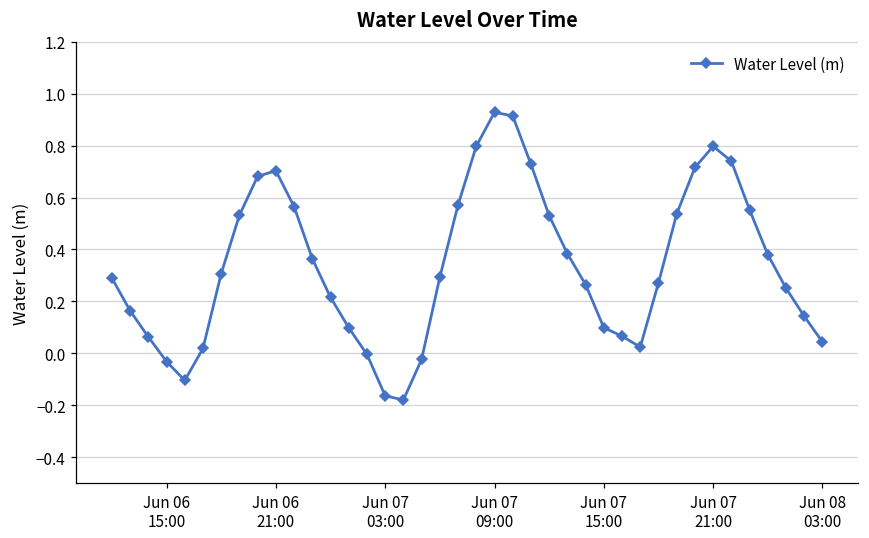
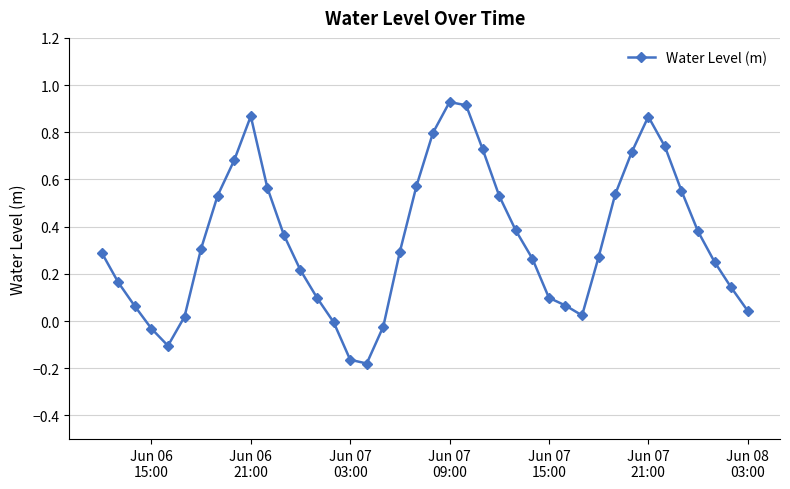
Jun 06 21:00: 0.70 -> 0.87
Jun 07 21:00: 0.80 -> 0.87
